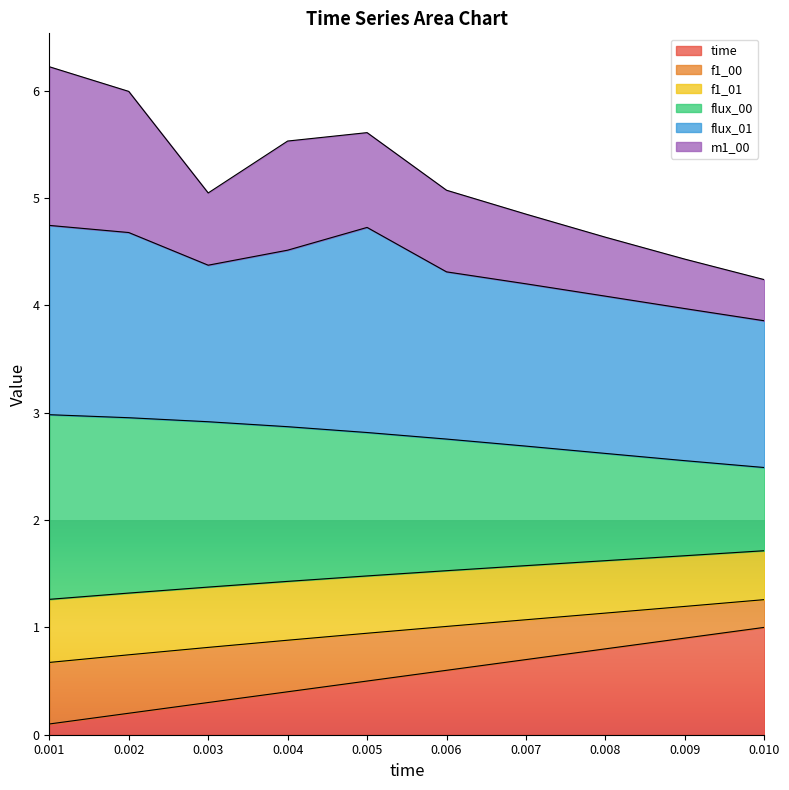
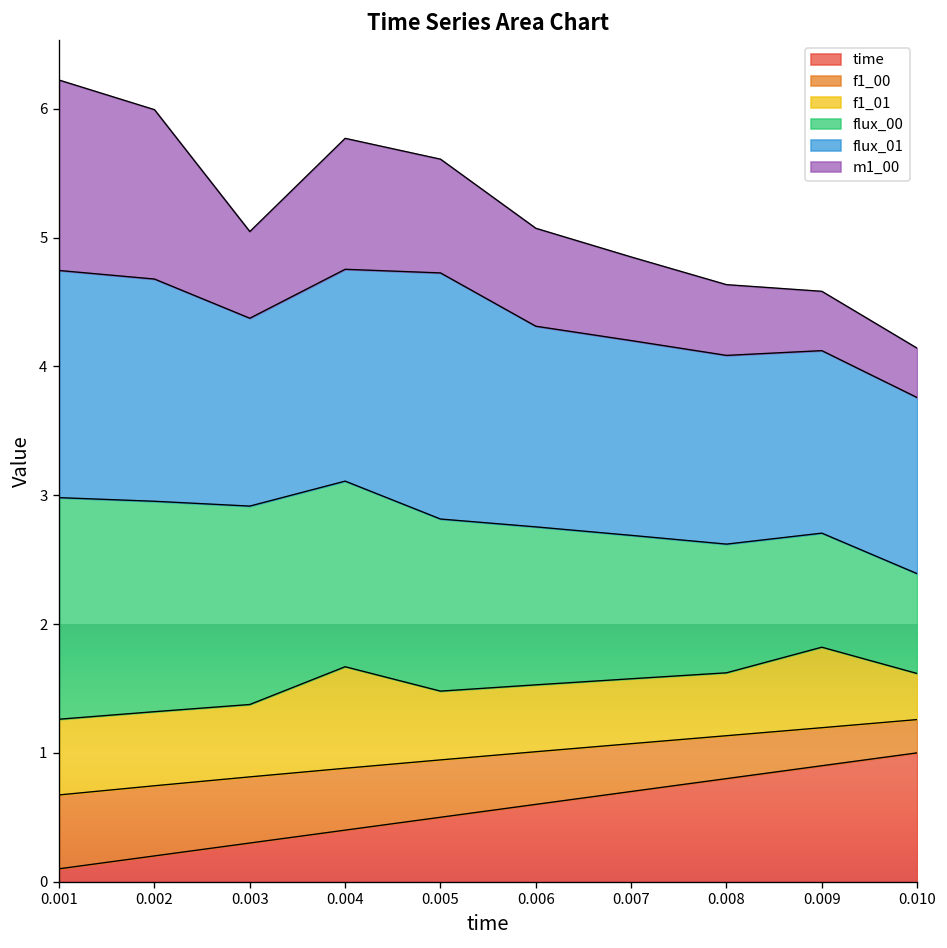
f1_01, 0.004: 0.55 -> 0.79
f1_01, 0.009: 0.47 -> 0.62
f1_01, 0.010: 0.46 -> 0.36
